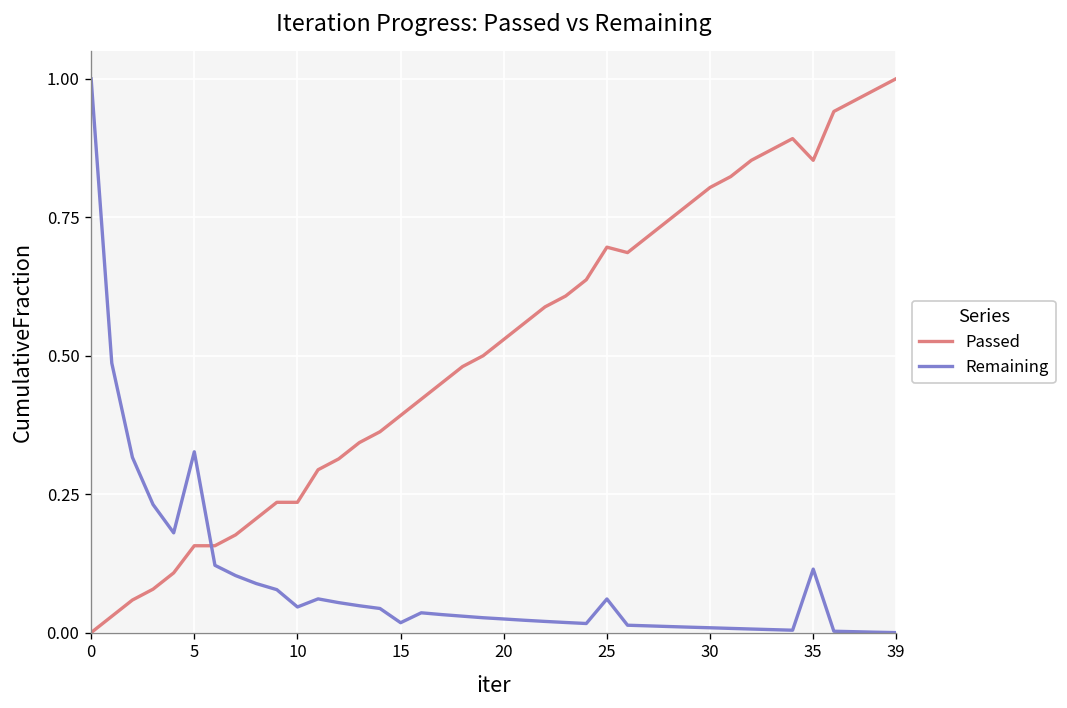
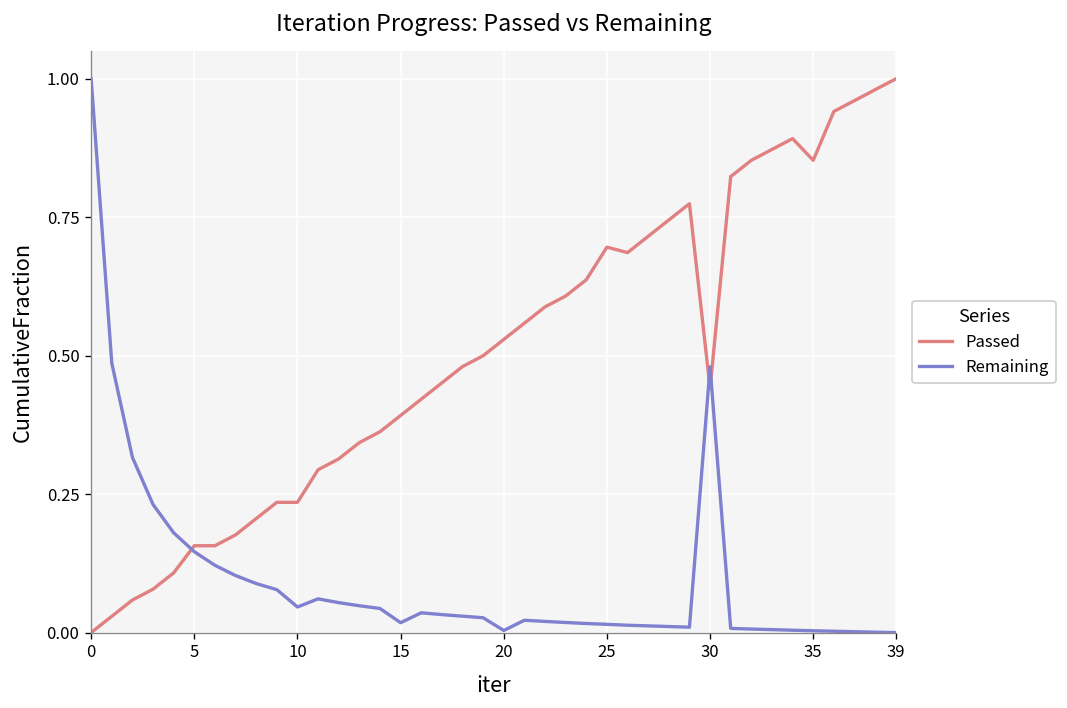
Remaining, 5: 0.33 -> 0.15
Remaining, 20: 0.02 -> 0.00
Remaining, 25: 0.06 -> 0.01
Passed, 30: 0.80 -> 0.44
Remaining, 30: 0.01 -> 0.48
Remaining, 35: 0.11 -> 0.00
